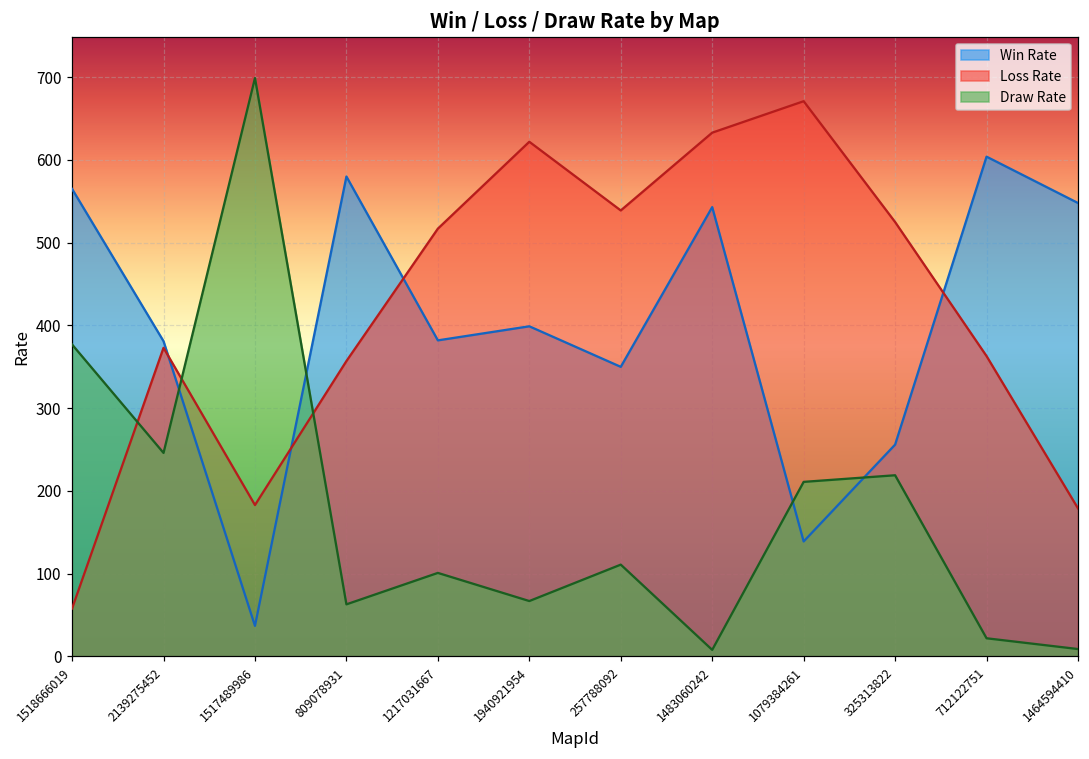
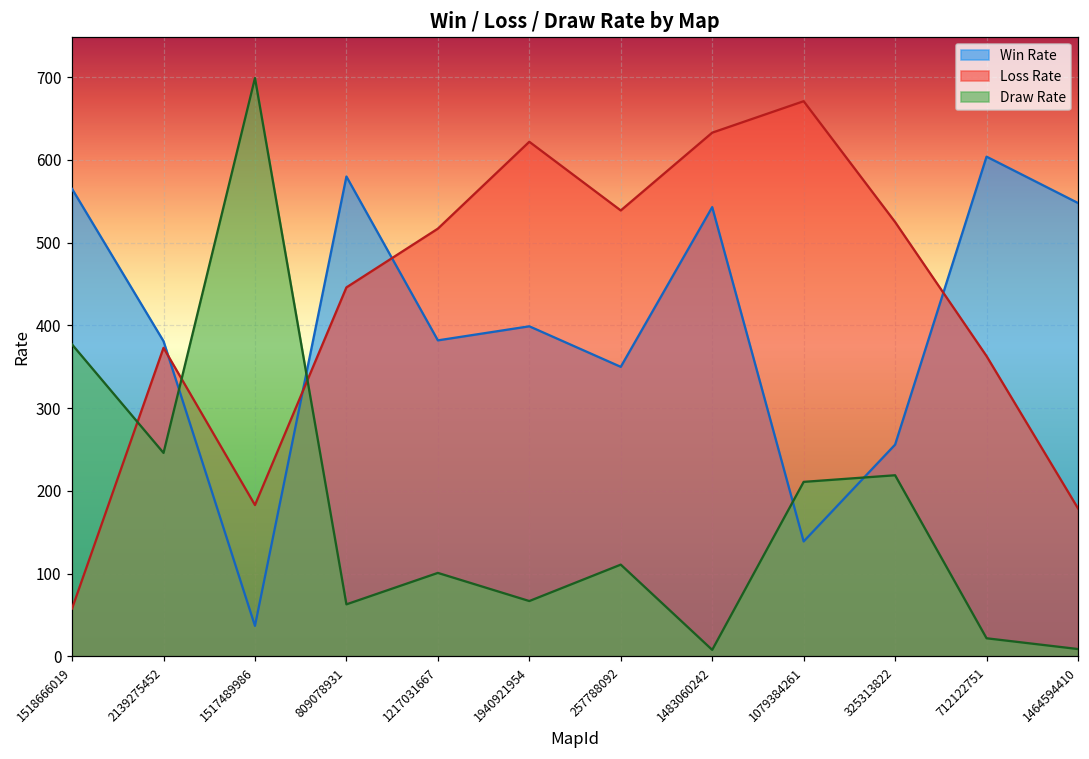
Loss Rate, 809078931: 360 -> 450
